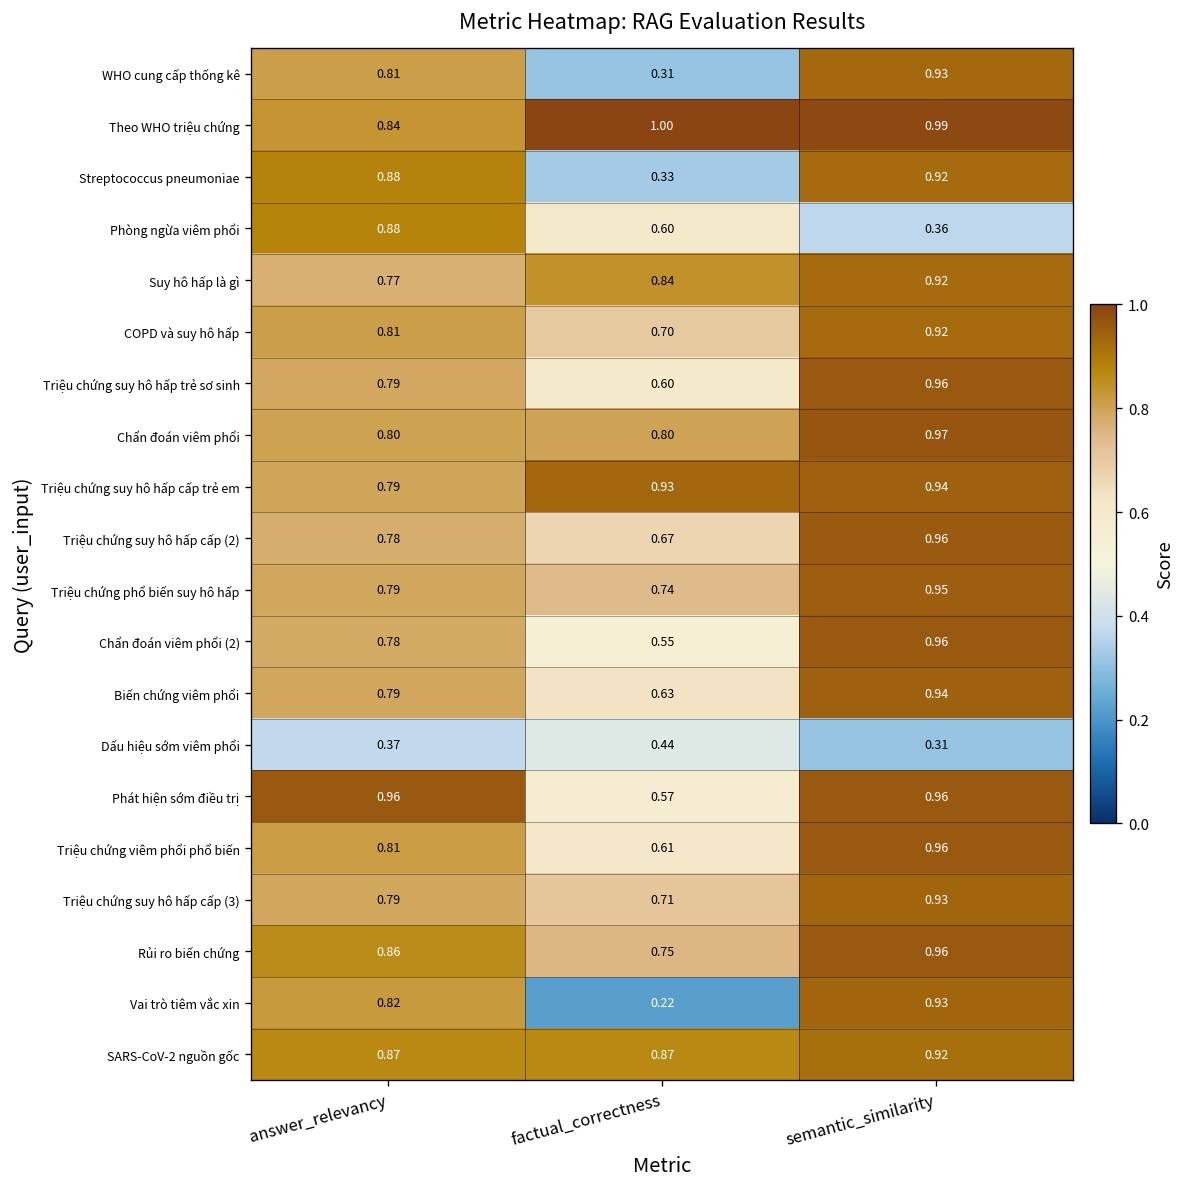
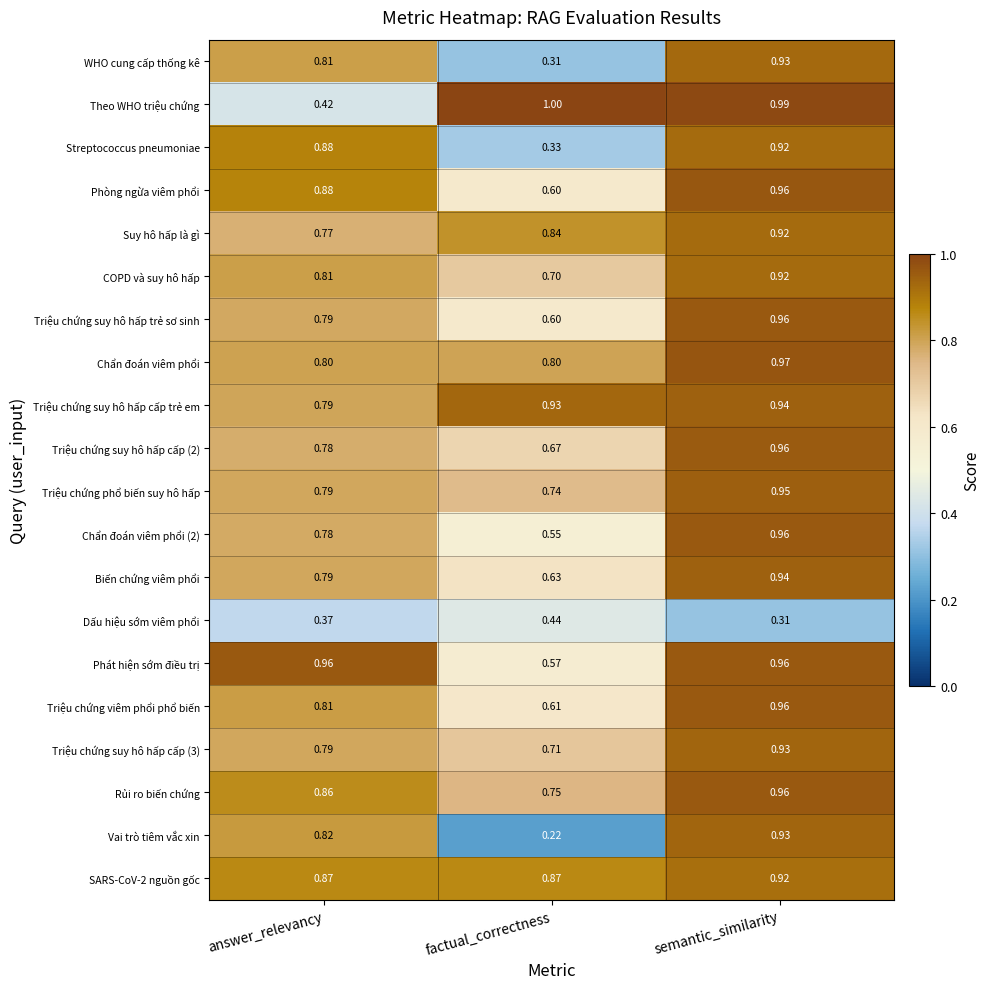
Theo WHO triệu chứng, answer_relevancy: 0.84 -> 0.42
Phòng ngừa viêm phổi, semantic_similarity: 0.36 -> 0.96
